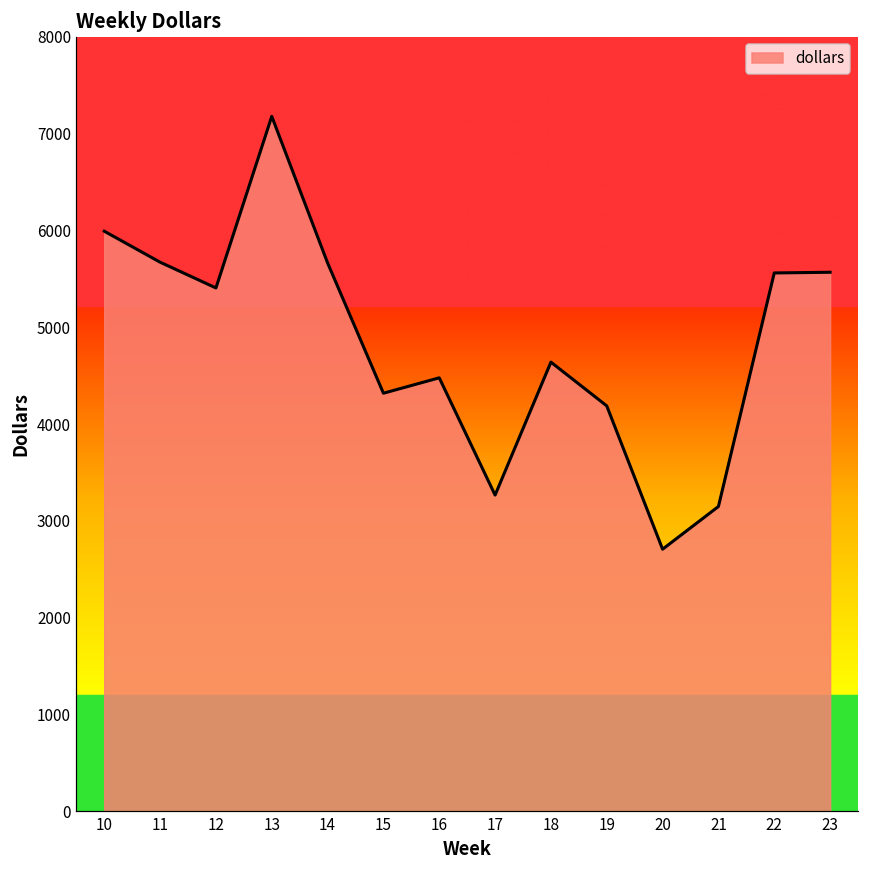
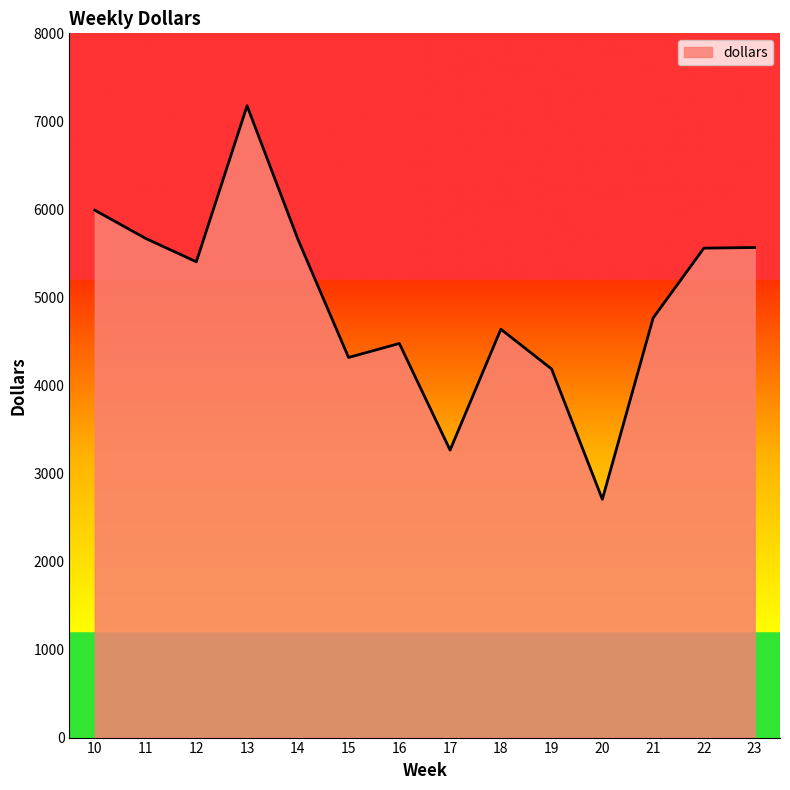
21: 3100 -> 4800
